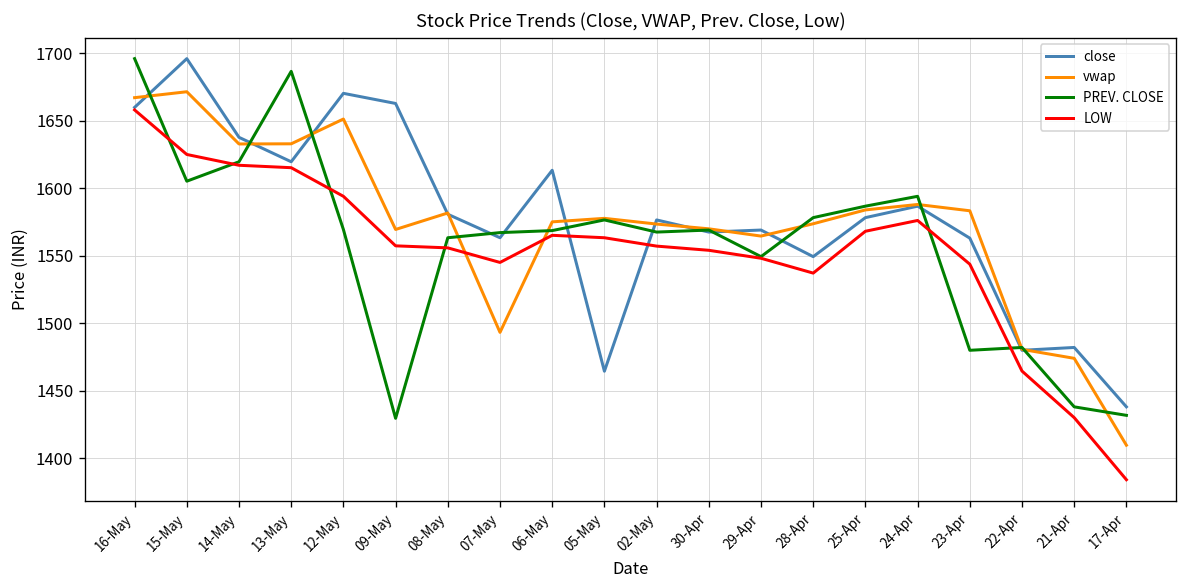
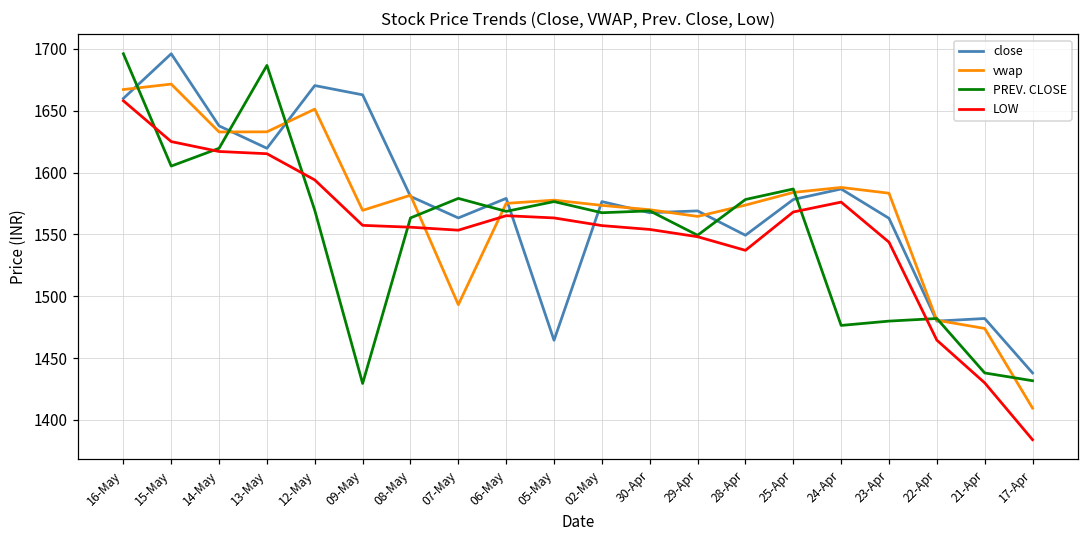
PREV. CLOSE, 07-May: 1567 -> 1579
LOW, 07-May: 1545 -> 1553
close, 06-May: 1613 -> 1579
PREV. CLOSE, 24-Apr: 1594 -> 1476
